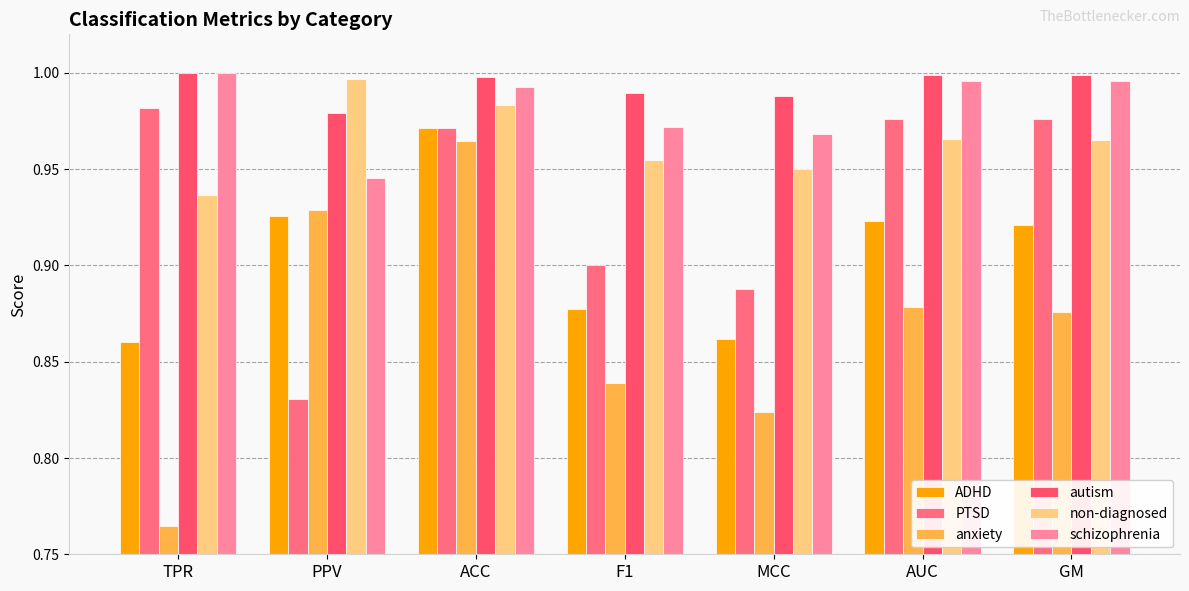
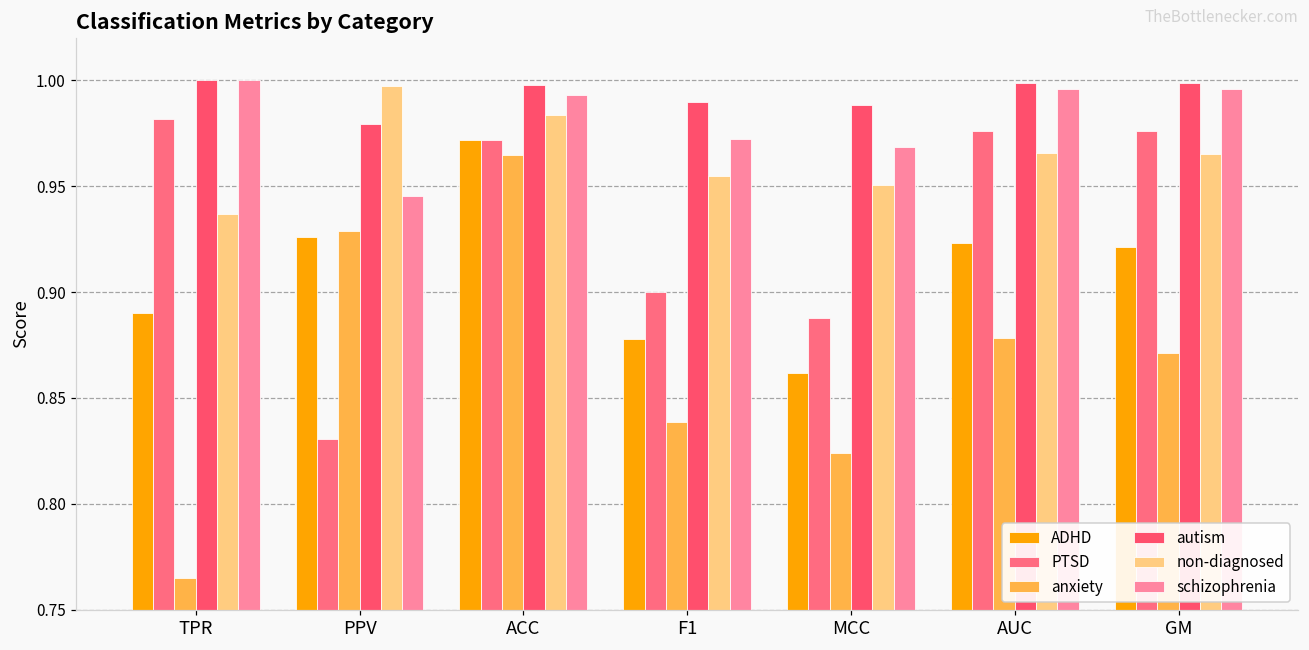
ADHD, TPR: 0.86 -> 0.89
anxiety, GM: 0.876 -> 0.871
